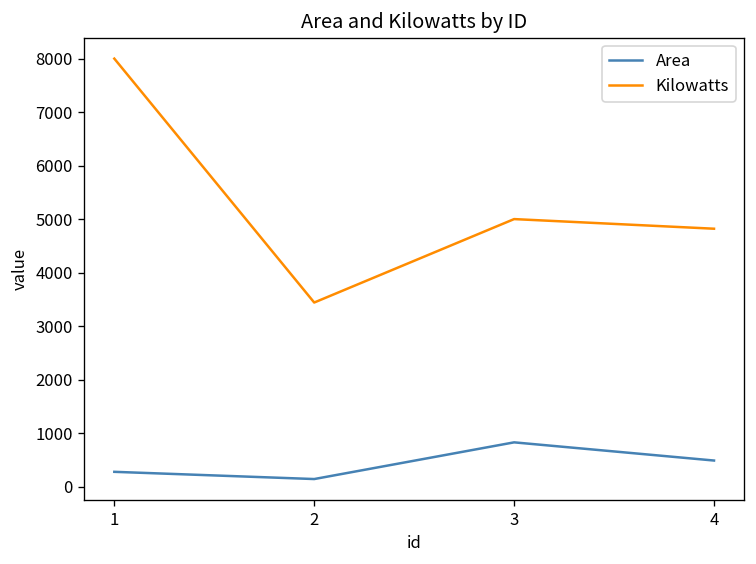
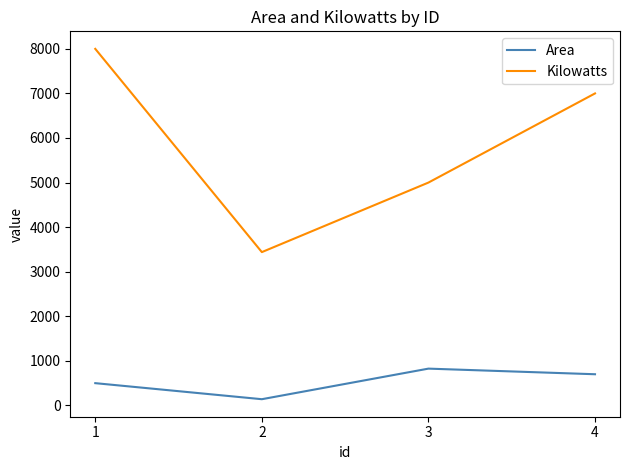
Area, 1: 300 -> 500
Area, 4: 500 -> 700
Kilowatts, 4: 4800 -> 7000
